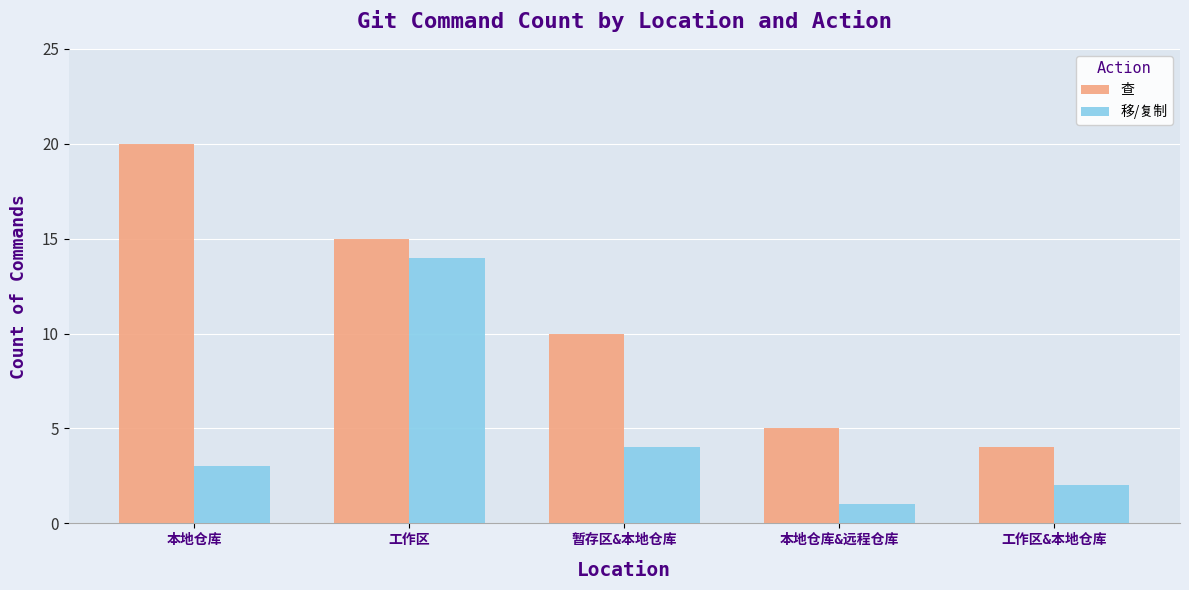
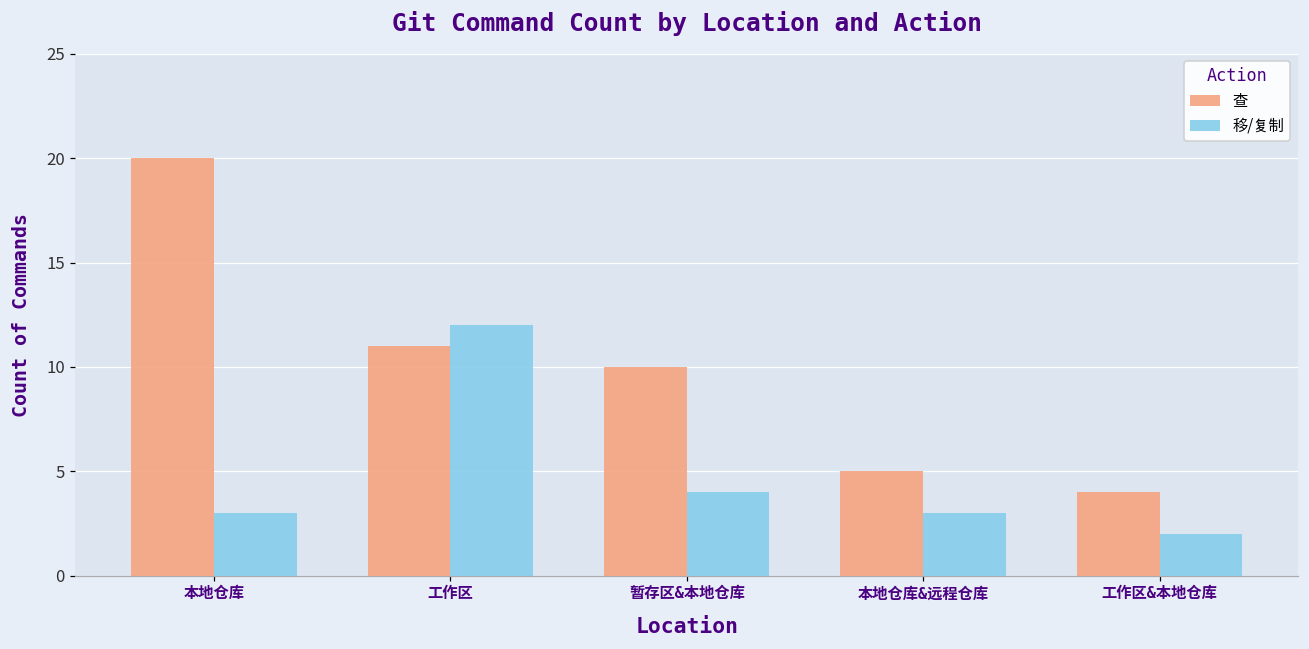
查, 工作区: 15 -> 11
移/复制, 工作区: 14 -> 12
移/复制, 本地仓库&远程仓库: 1 -> 3
